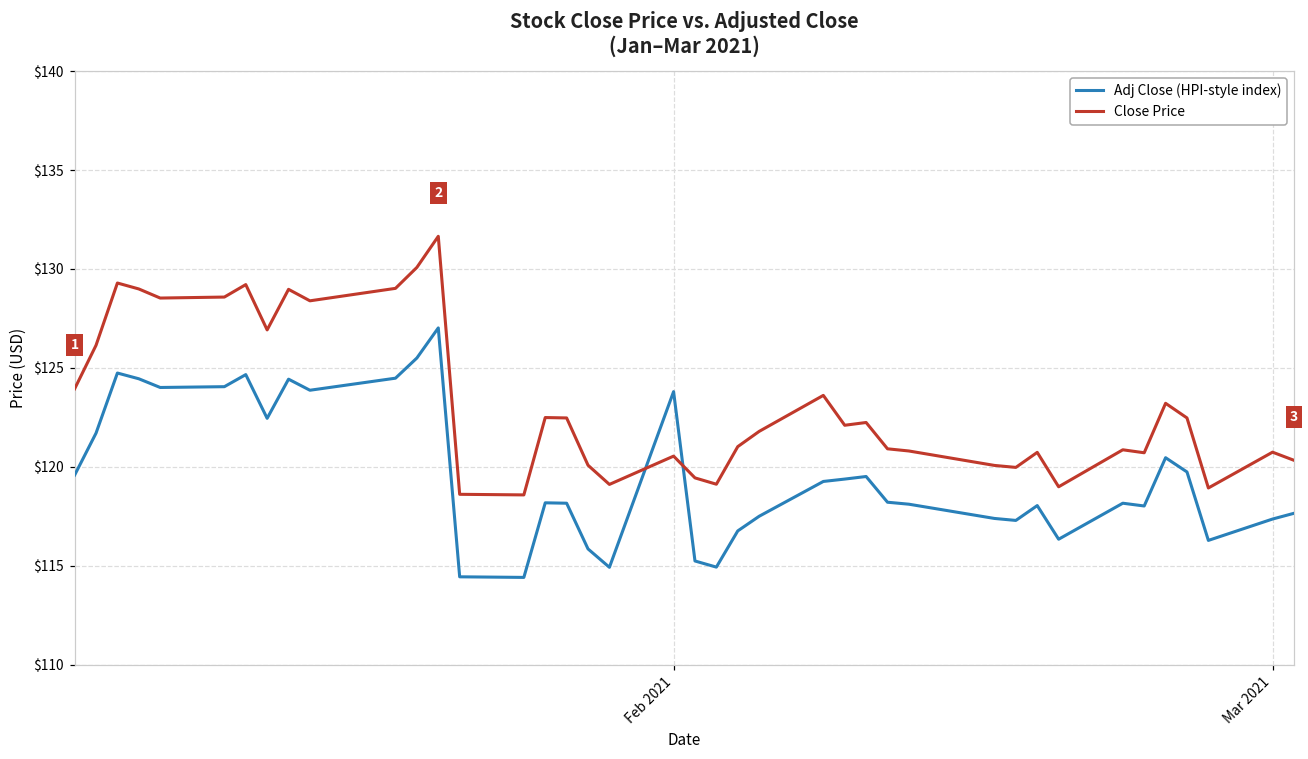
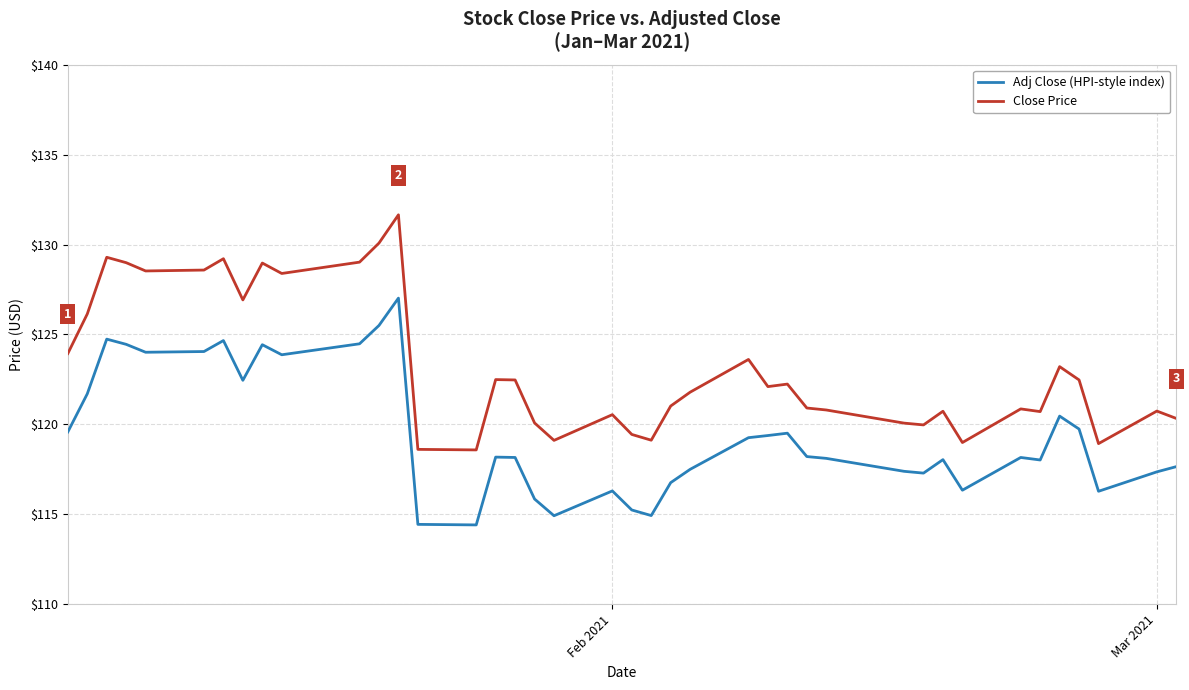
Adj Close (HPI-style index), Feb 2021: $123.8 -> $116.3
